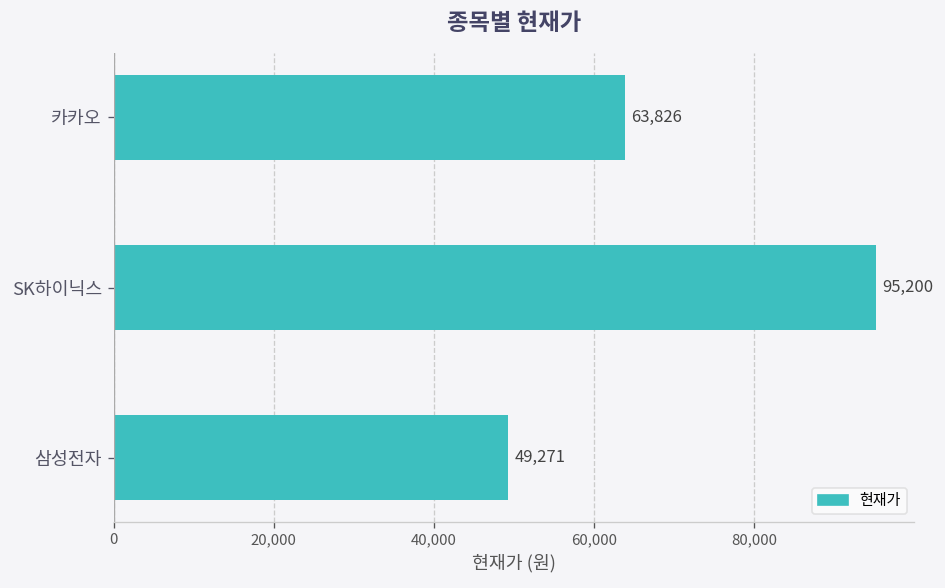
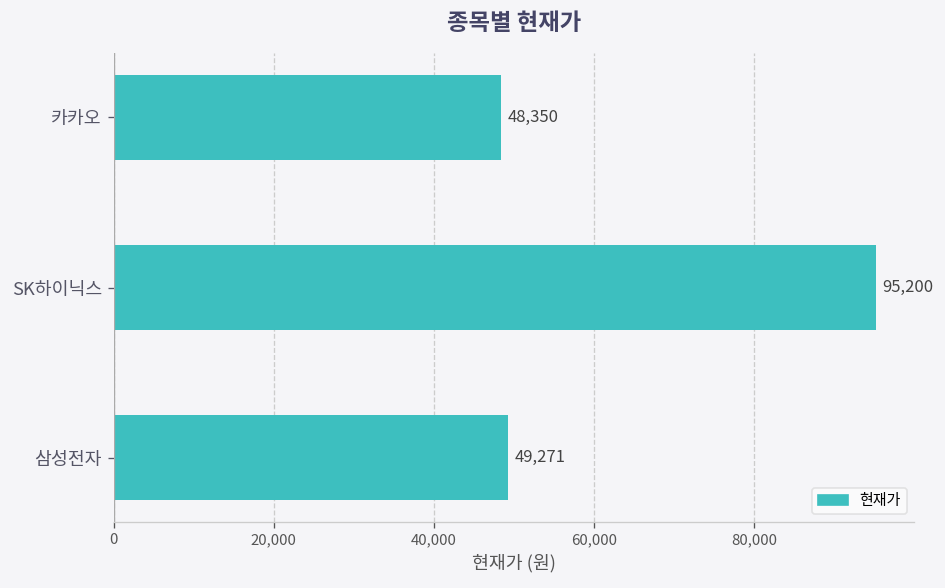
카카오: 63,826 -> 48,350
